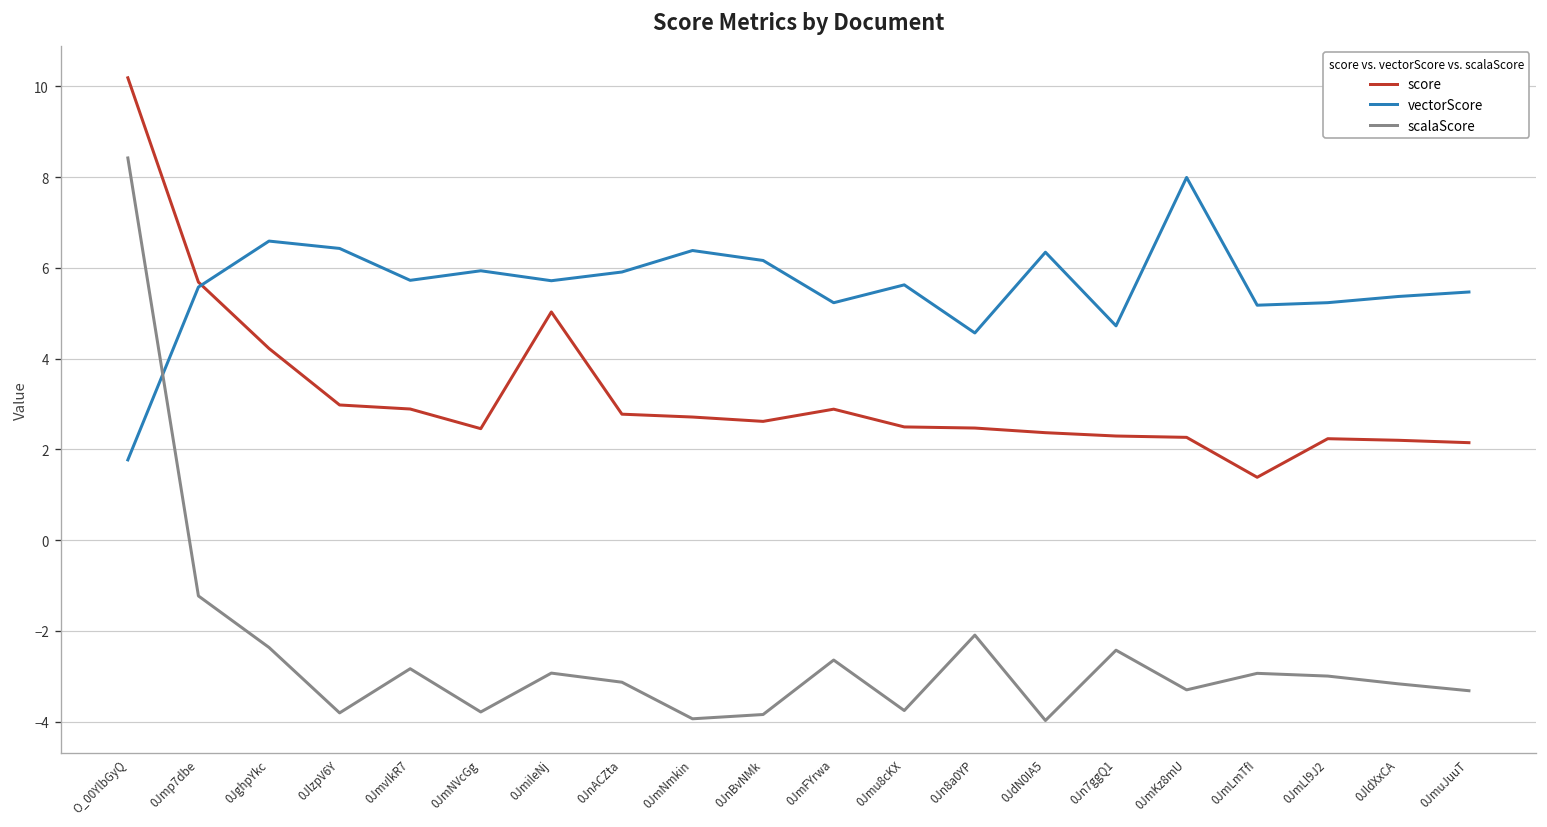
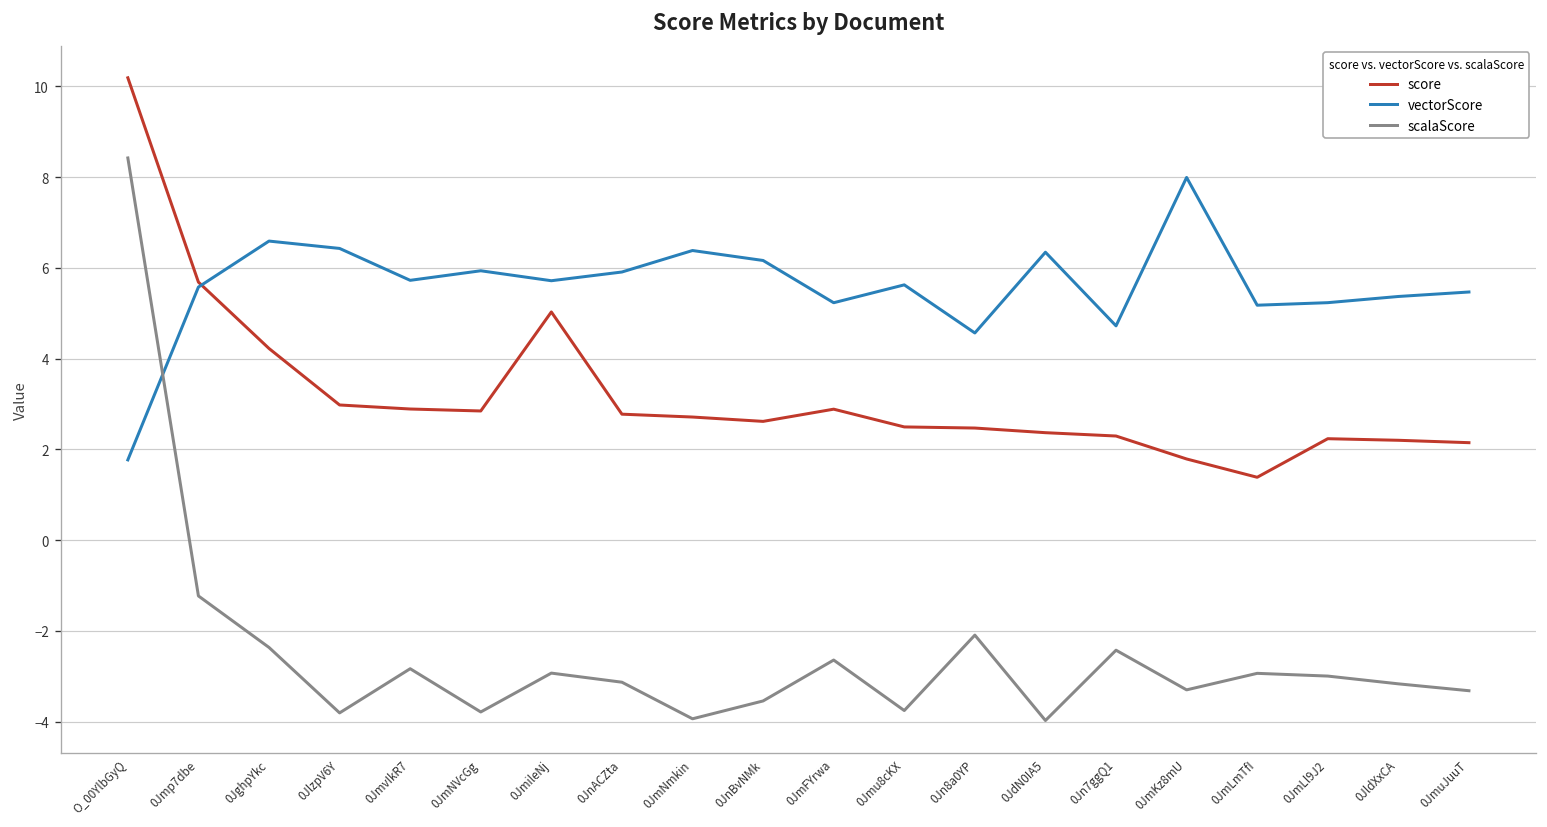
score, 0JmNVcGg: 2.5 -> 2.8
scalaScore, 0JnBvNMk: -3.8 -> -3.5
score, 0JmKz8mU: 2.3 -> 1.8
